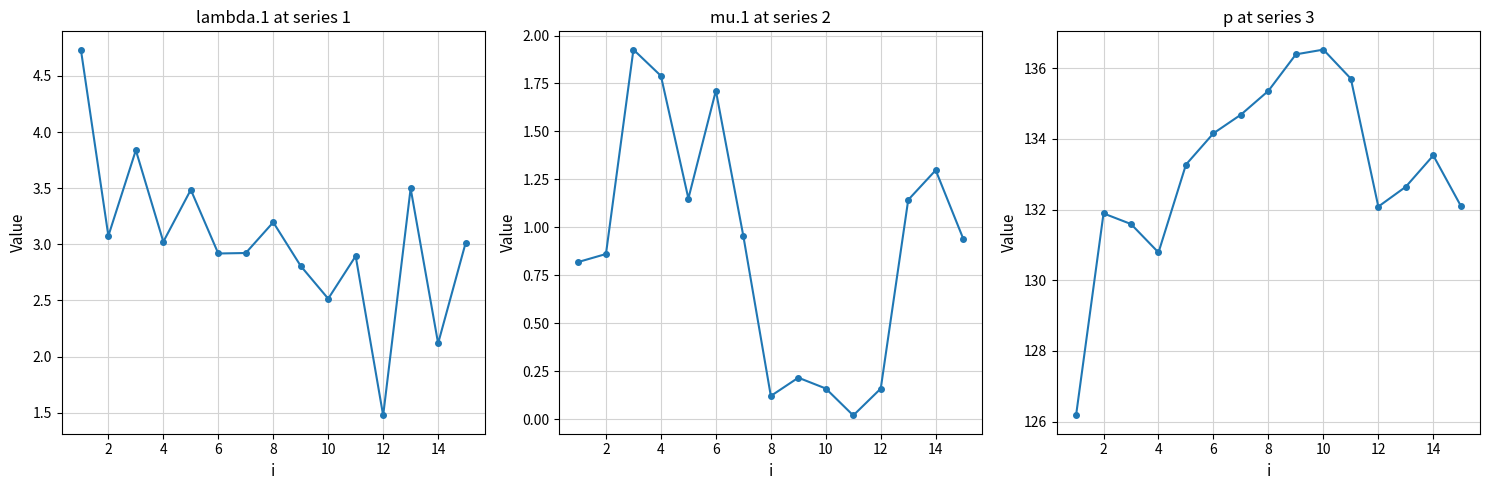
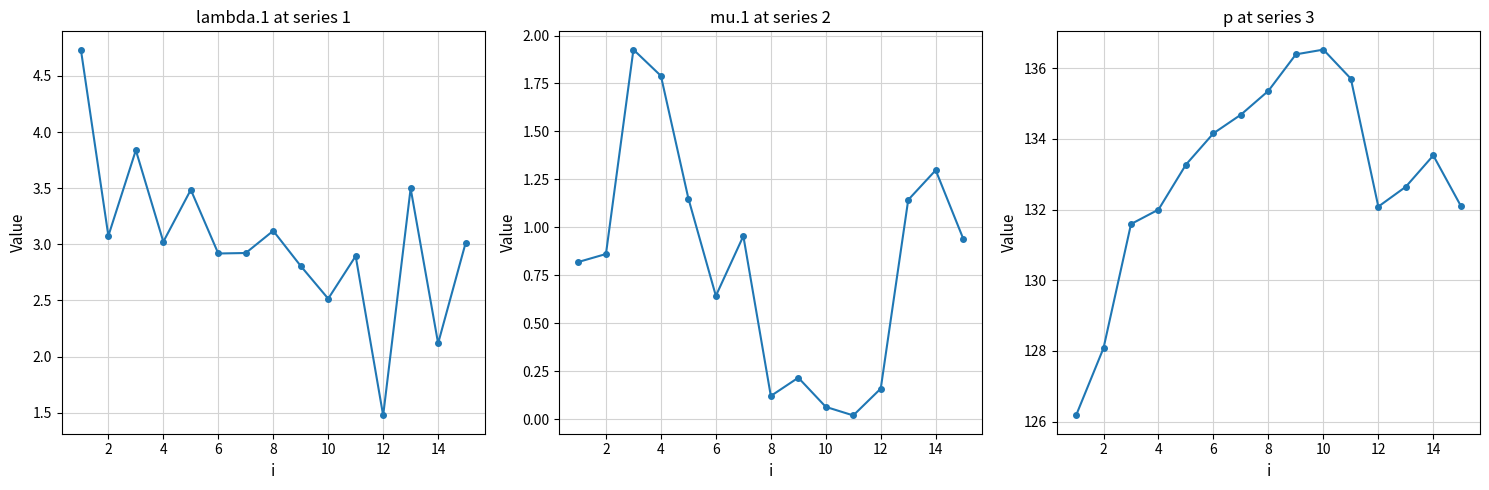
lambda.1 at series 1, 8: 3.20 -> 3.12
mu.1 at series 2, 6: 1.71 -> 0.64
mu.1 at series 2, 10: 0.16 -> 0.06
p at series 3, 2: 131.9 -> 128.1
p at series 3, 4: 130.8 -> 132.0
